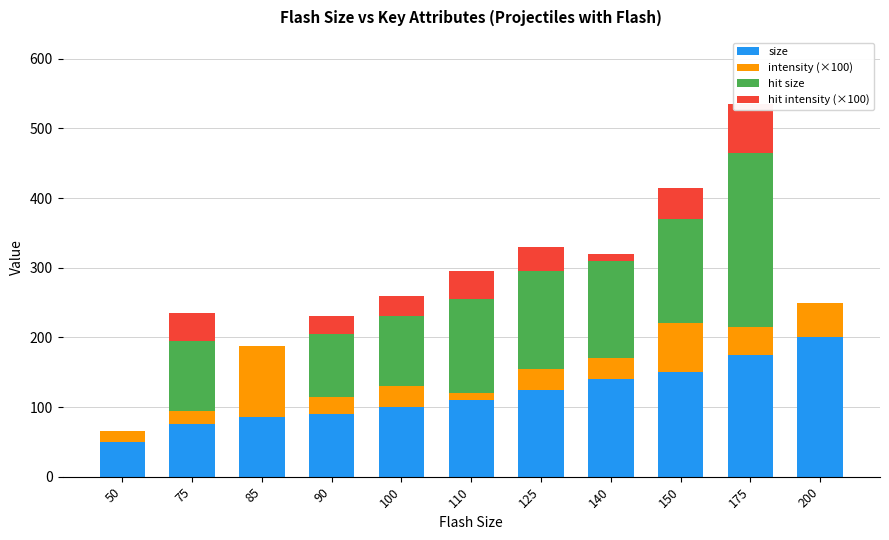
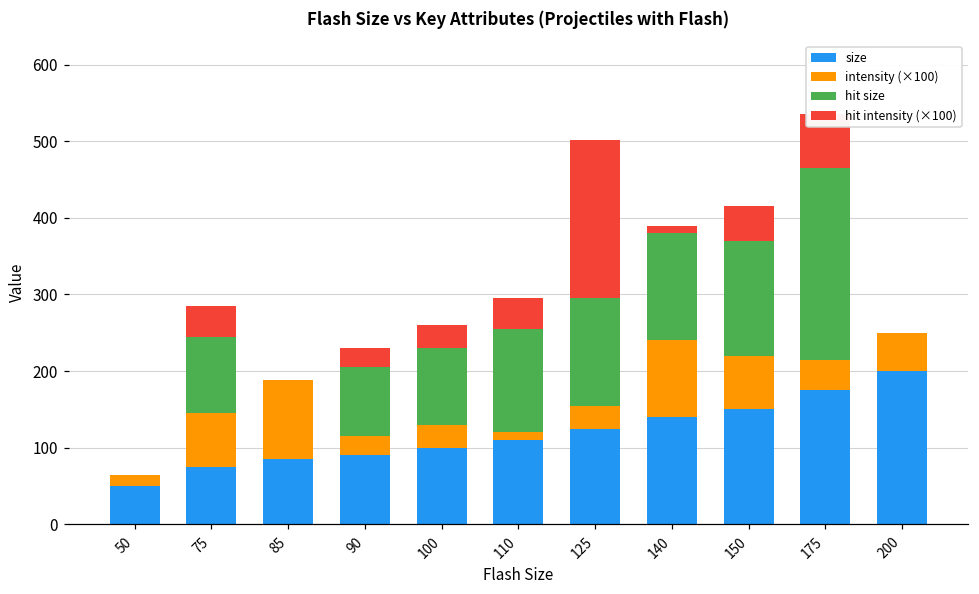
intensity (×100), 75: 20 -> 70
hit intensity (×100), 125: 40 -> 210
intensity (×100), 140: 30 -> 100
